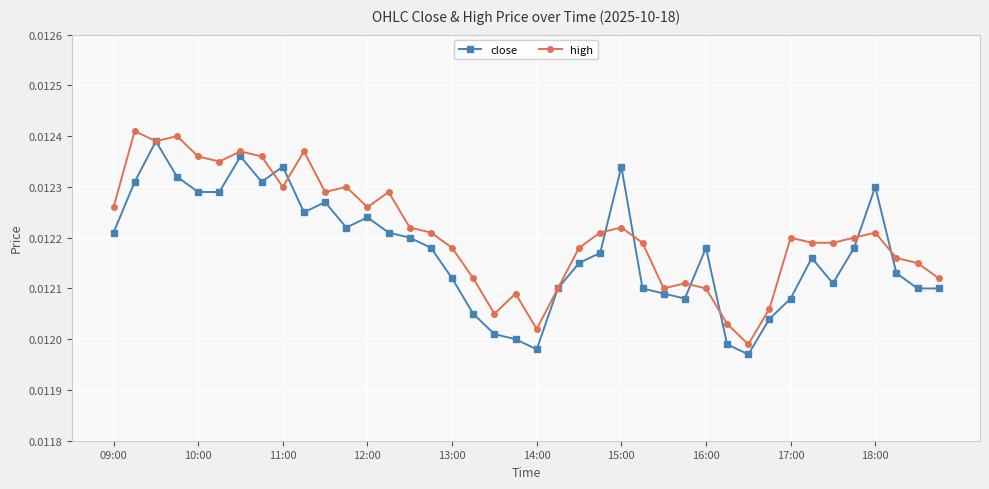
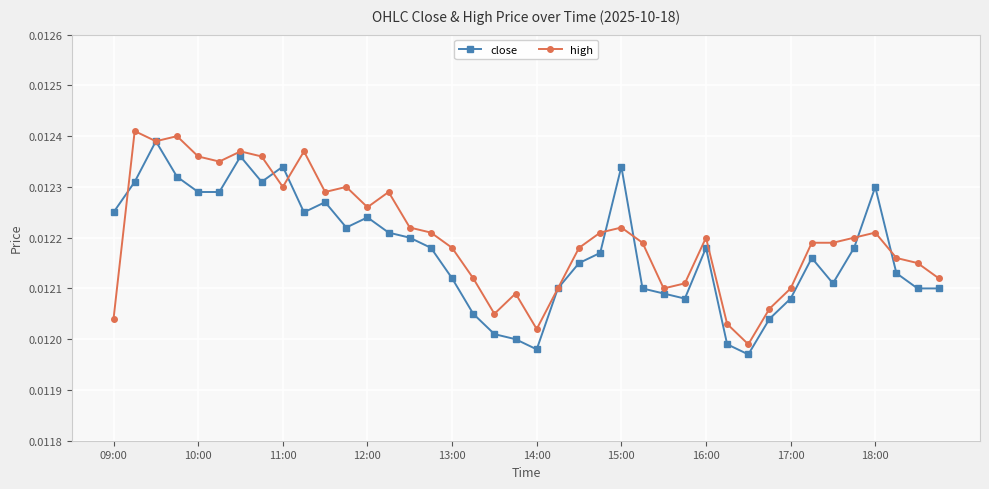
close, 09:00: 0.01221 -> 0.01225
high, 09:00: 0.01226 -> 0.01204
high, 16:00: 0.0121 -> 0.0122
high, 17:00: 0.0122 -> 0.0121
